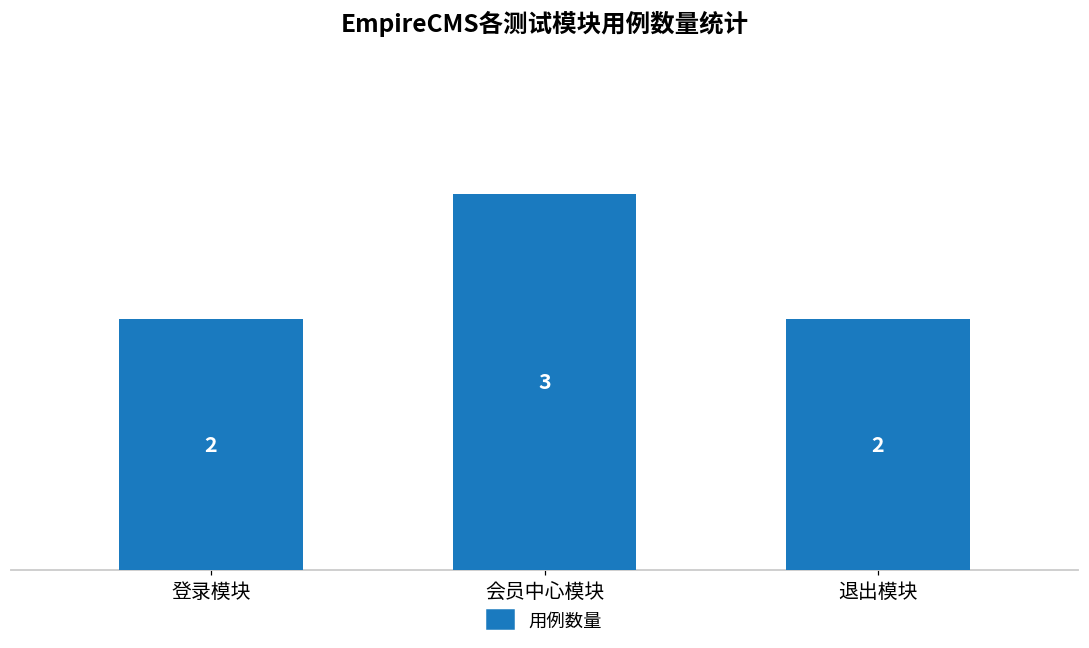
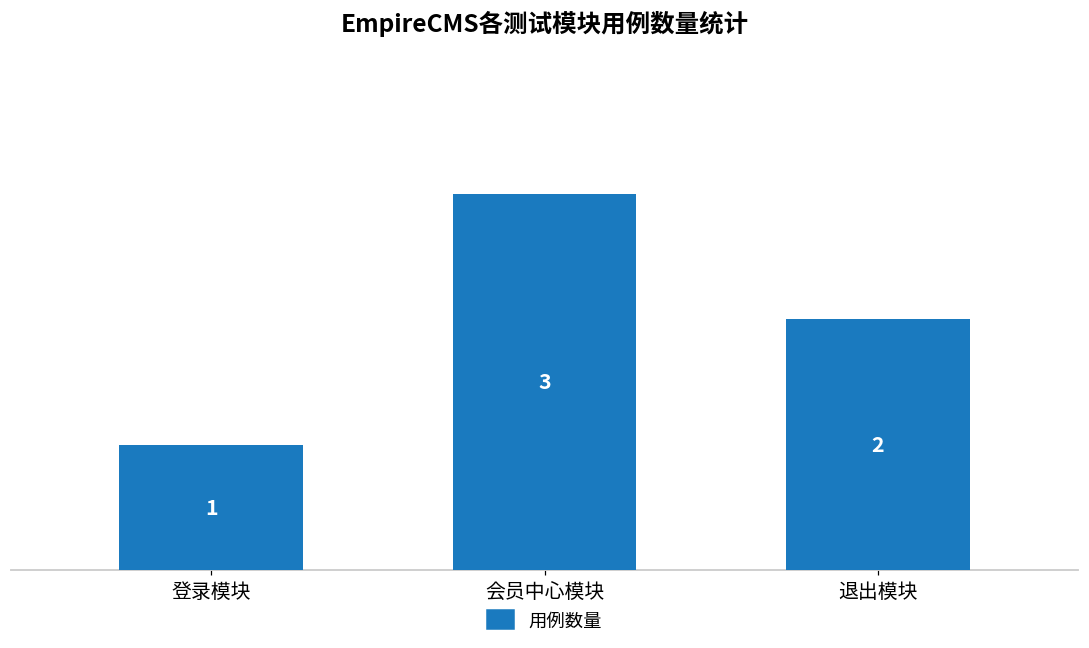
登录模块: 2 -> 1
